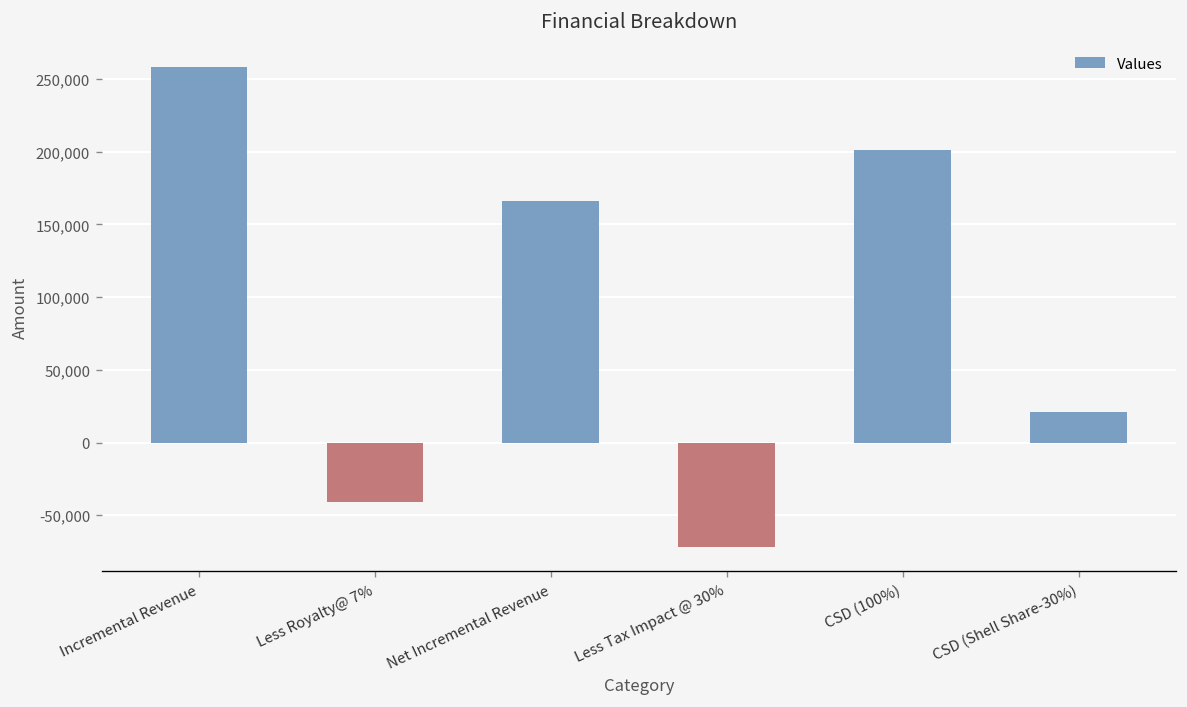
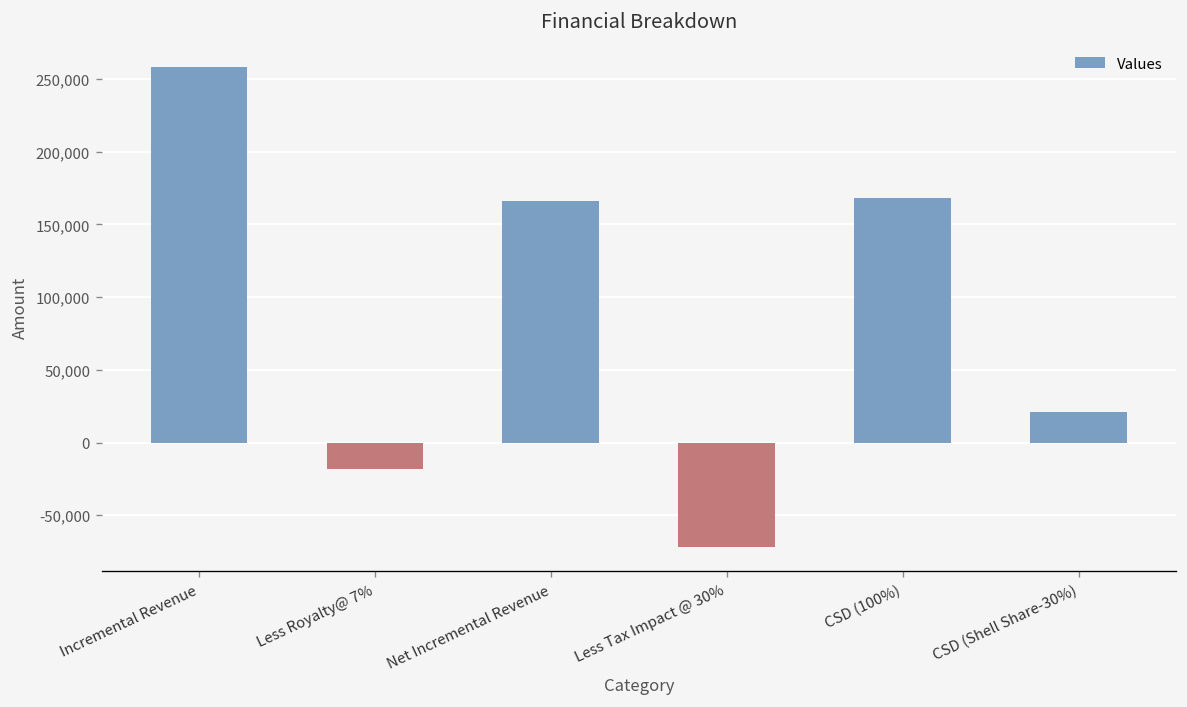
Less Royalty@ 7%: -41,000 -> -18,000
CSD (100%): 201,000 -> 168,000
